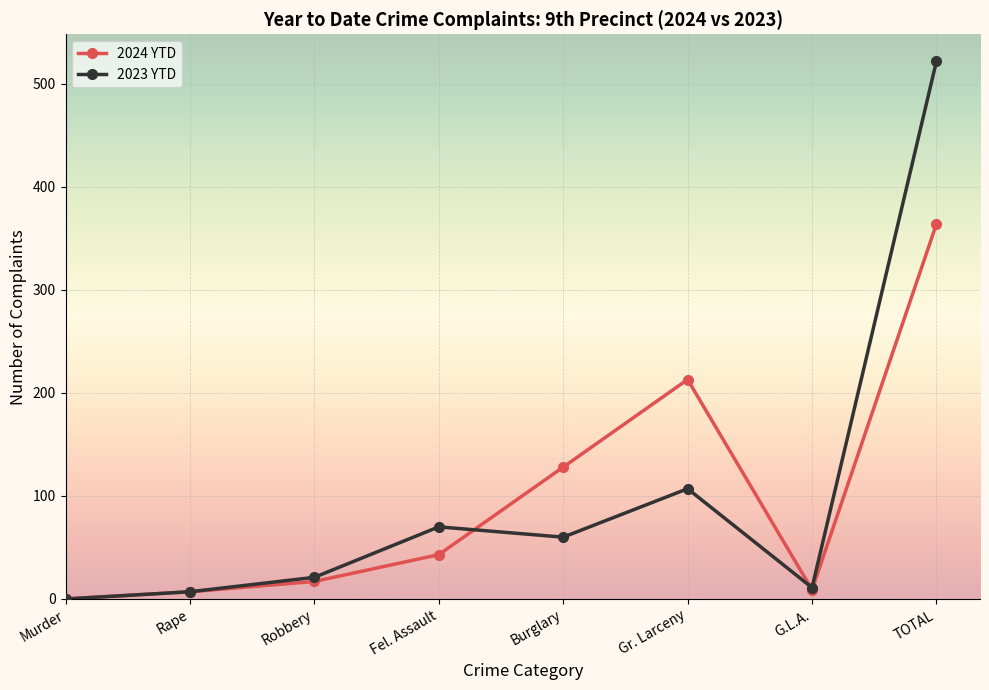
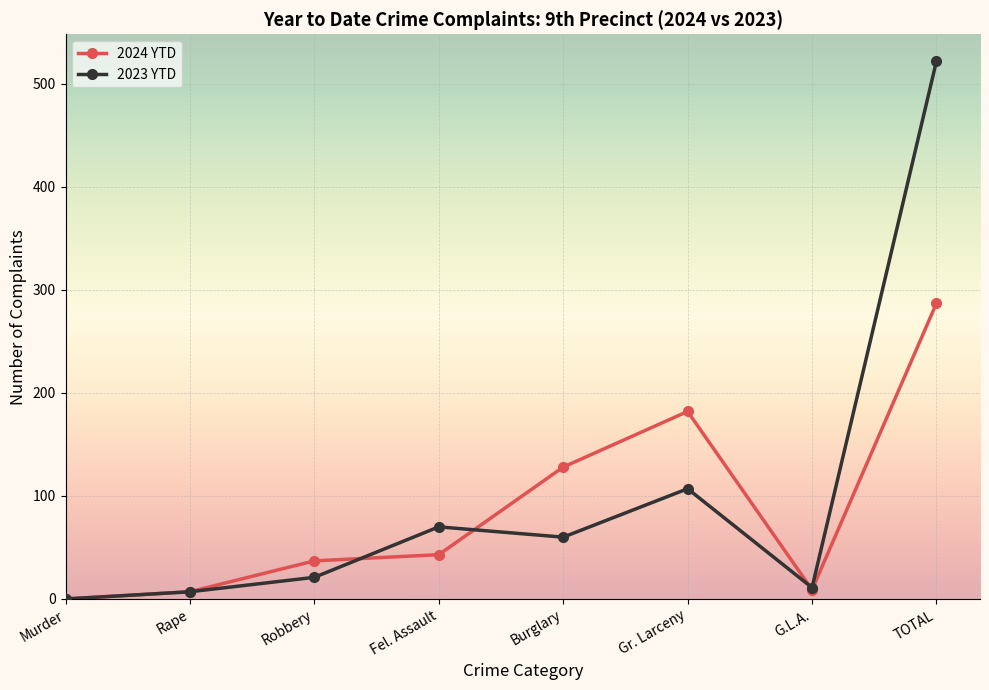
2024 YTD, Robbery: 17 -> 37
2024 YTD, Gr. Larceny: 213 -> 182
2024 YTD, TOTAL: 364 -> 287
